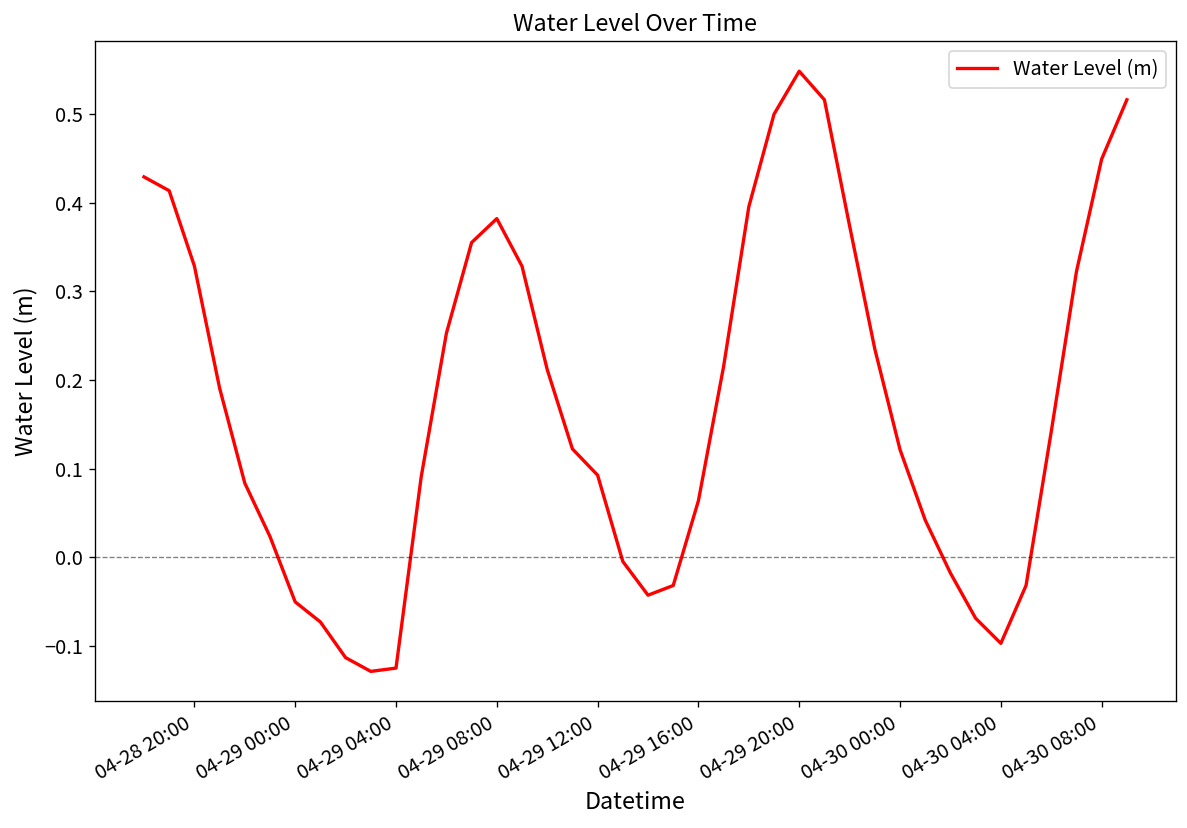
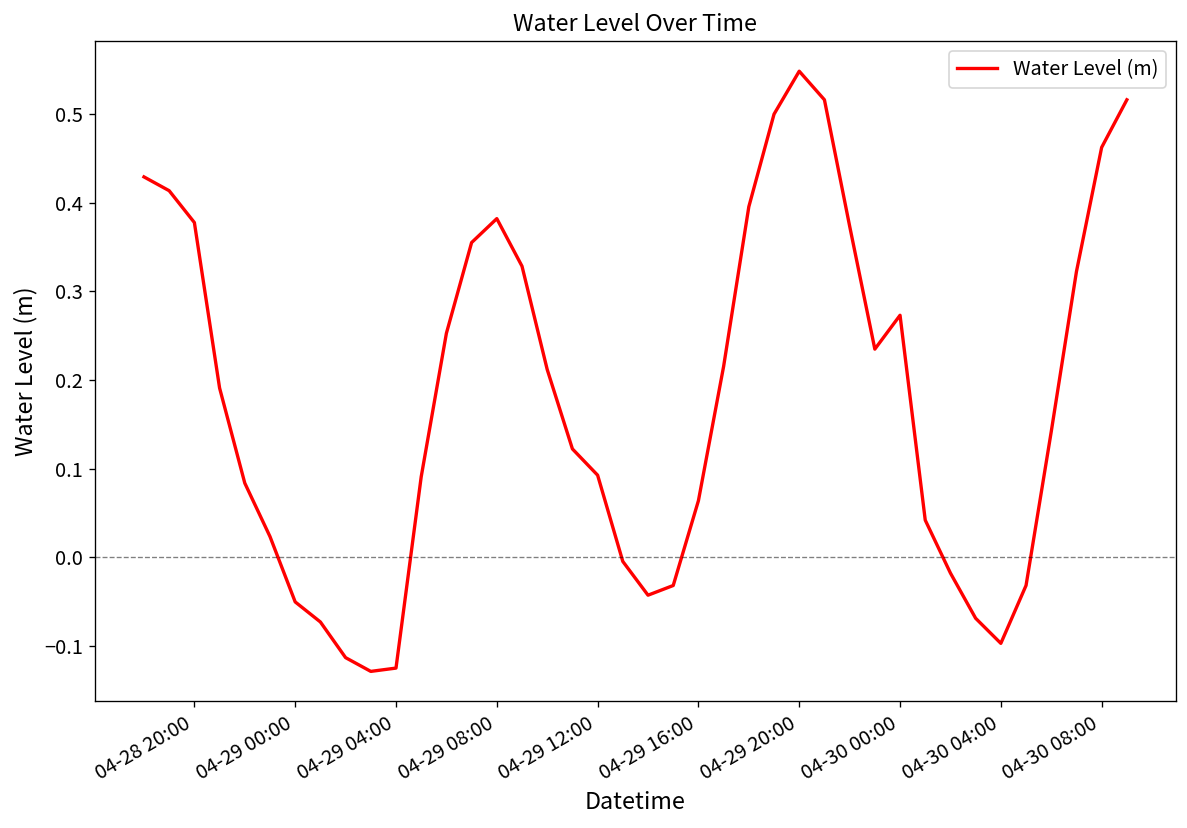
04-28 20:00: 0.33 -> 0.38
04-30 00:00: 0.12 -> 0.27
04-30 08:00: 0.45 -> 0.46
